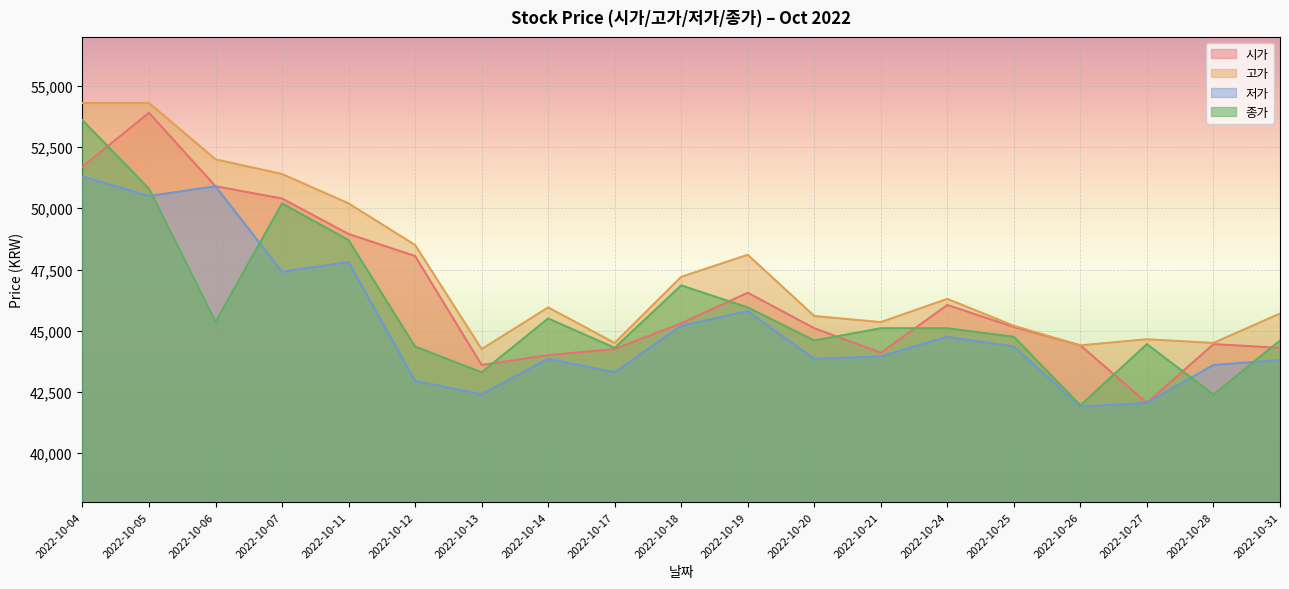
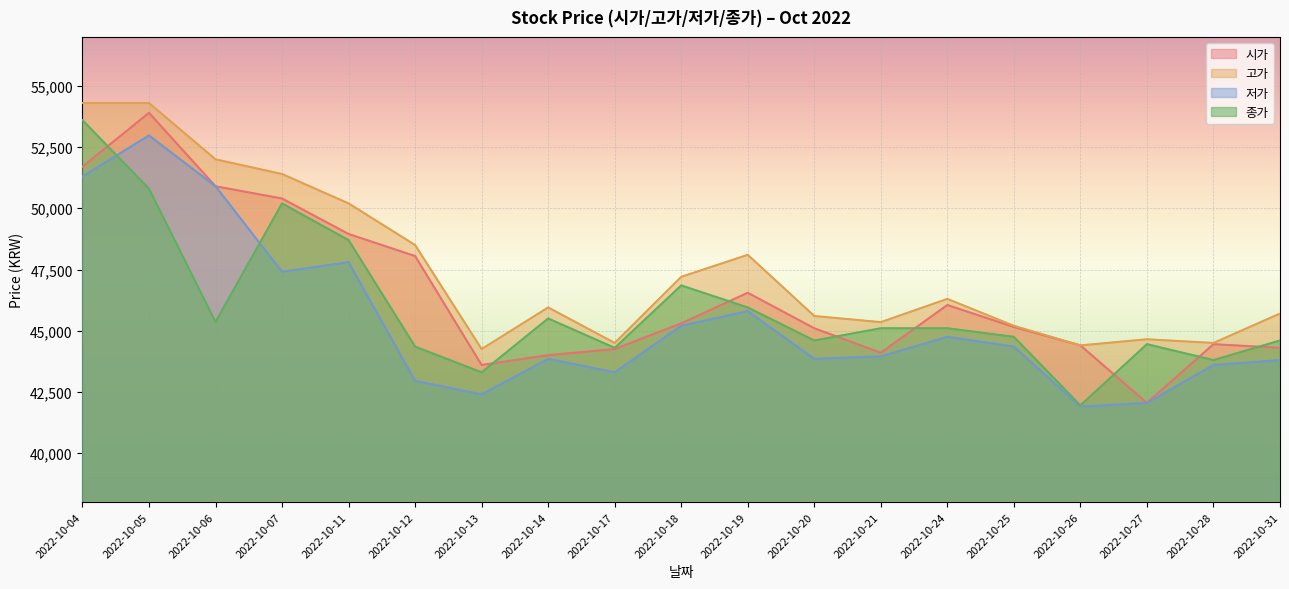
저가, 2022-10-05: 50,500 -> 53,000
종가, 2022-10-28: 42,400 -> 43,800
